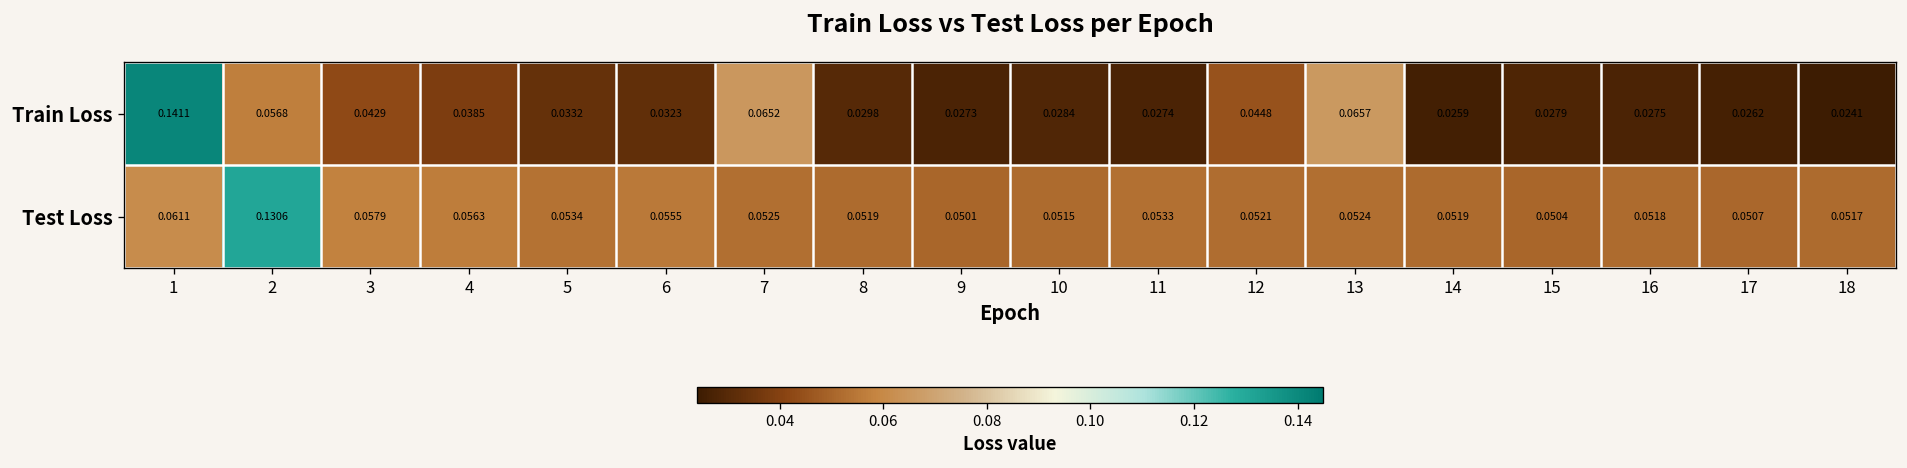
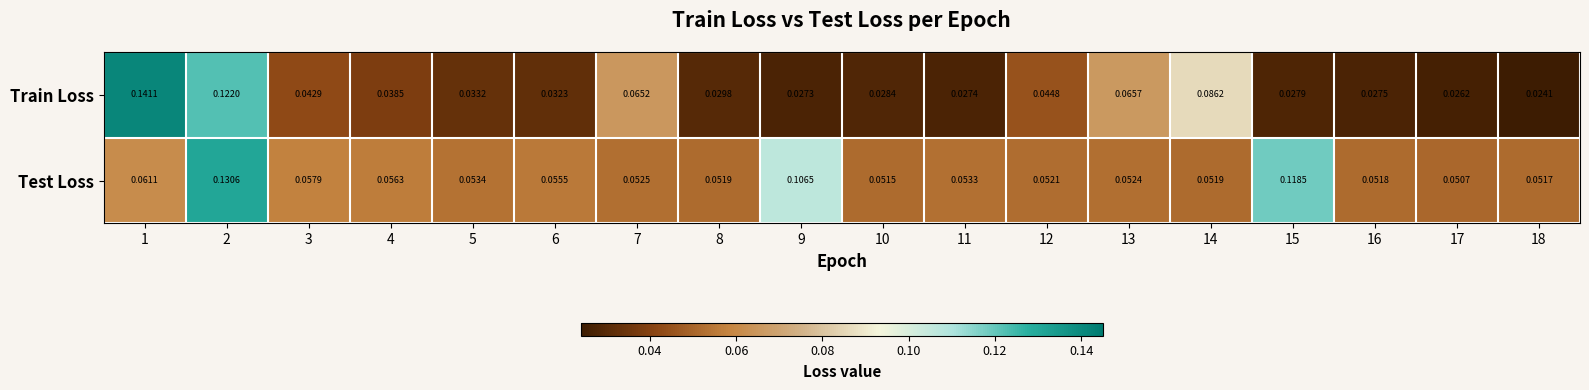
Train Loss, 2: 0.0568 -> 0.1220
Train Loss, 14: 0.0259 -> 0.0862
Test Loss, 9: 0.0501 -> 0.1065
Test Loss, 15: 0.0504 -> 0.1185
